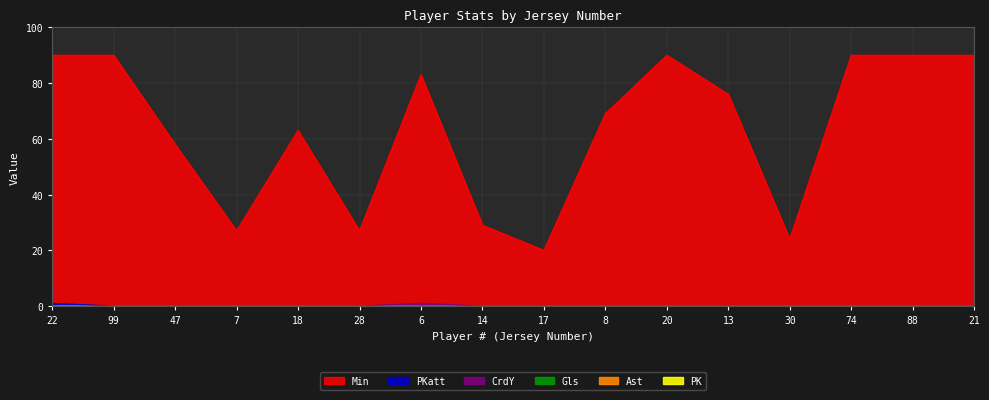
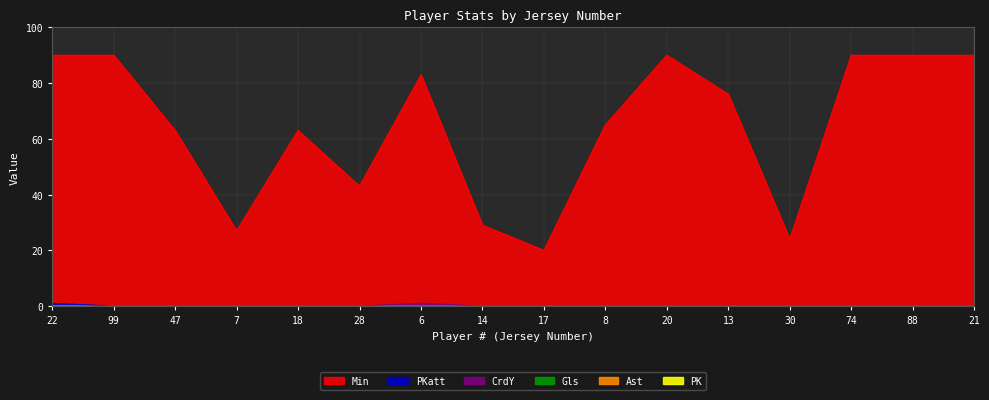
Min, 47: 58 -> 63
Min, 28: 27 -> 43
Min, 8: 69 -> 65
